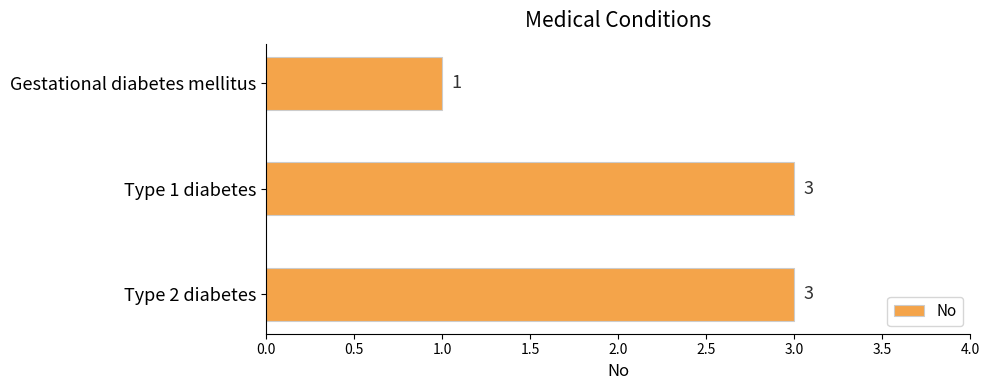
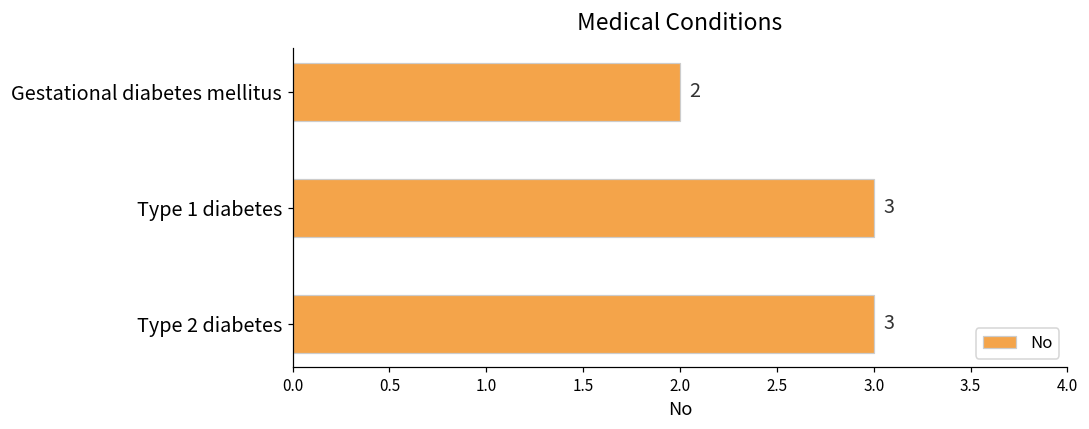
Gestational diabetes mellitus: 1 -> 2
